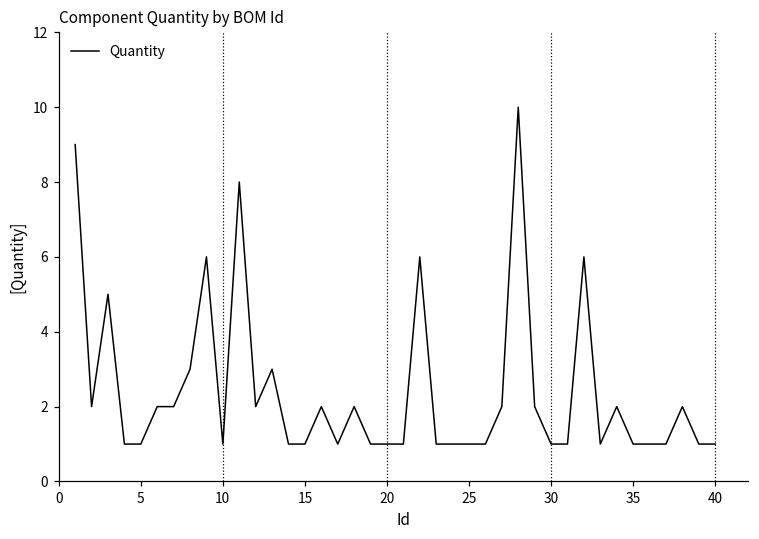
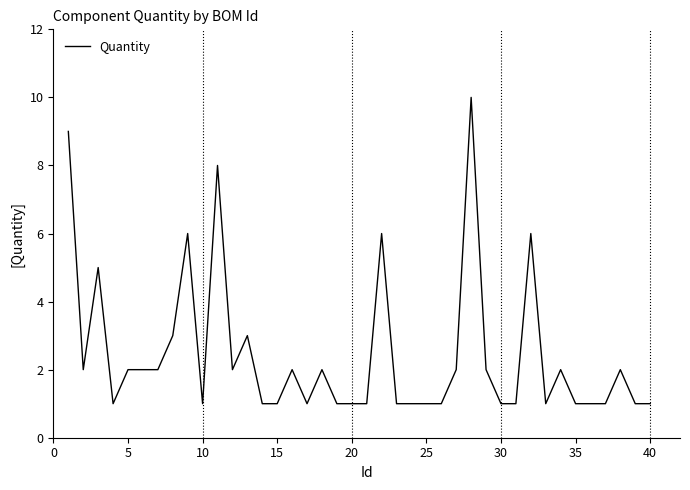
5: 1 -> 2
